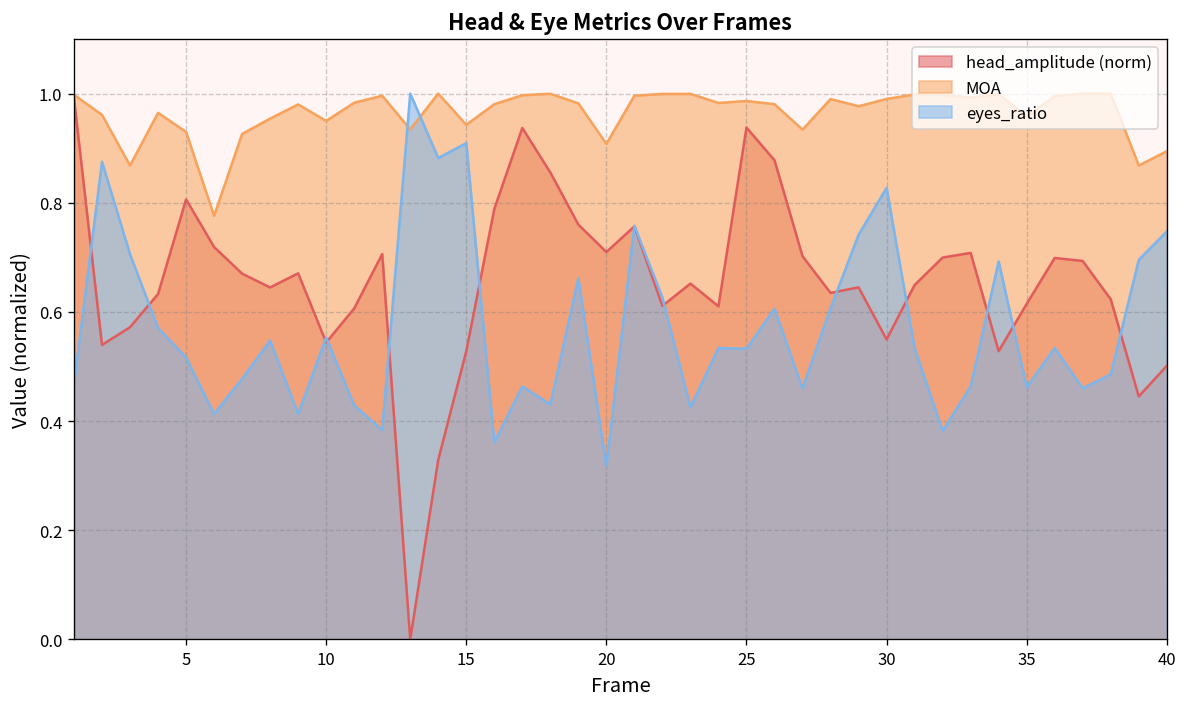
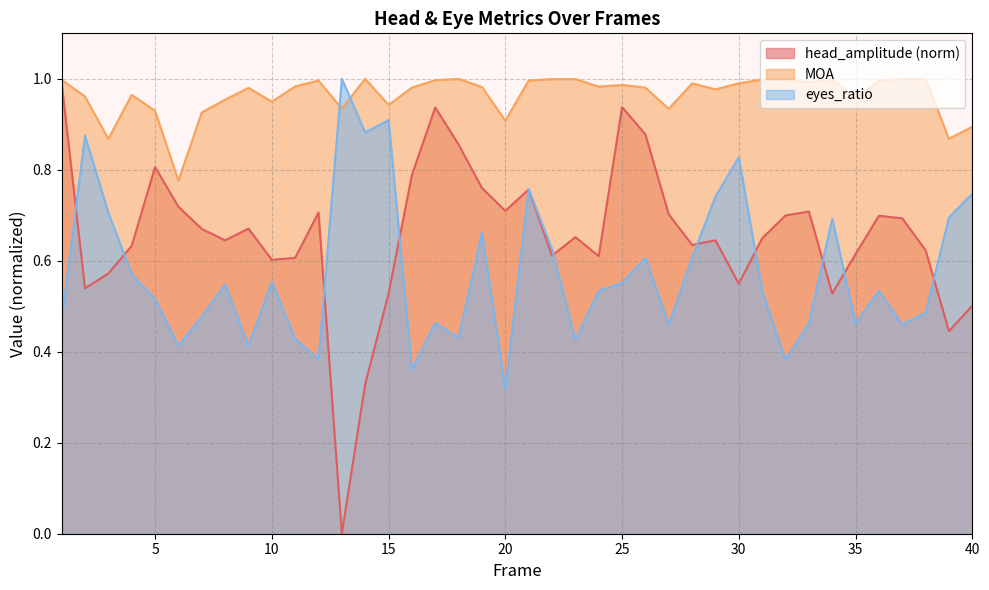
head_amplitude (norm), 10: 0.54 -> 0.60
eyes_ratio, 25: 0.53 -> 0.55
